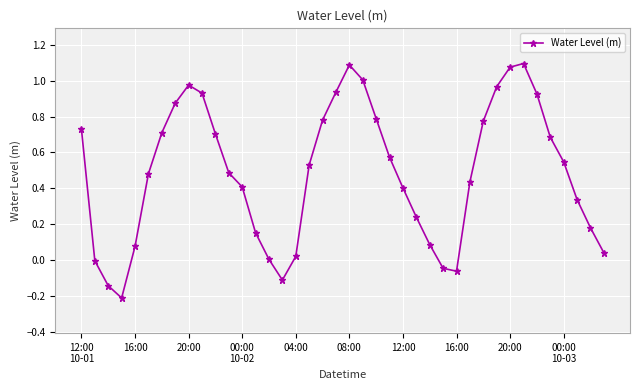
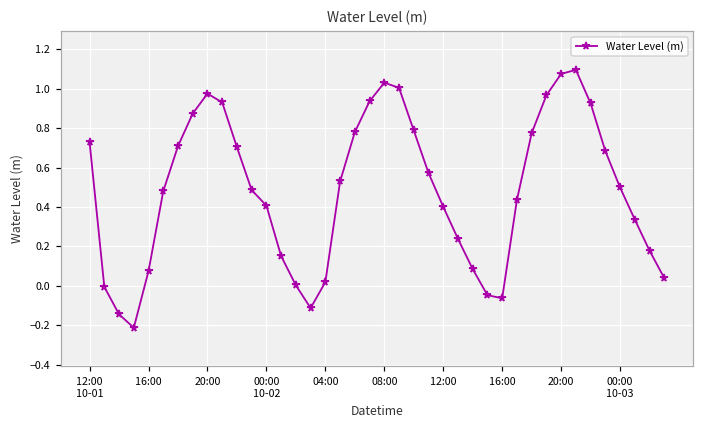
08:00: 1.09 -> 1.03
00:00 10-03: 0.55 -> 0.50
